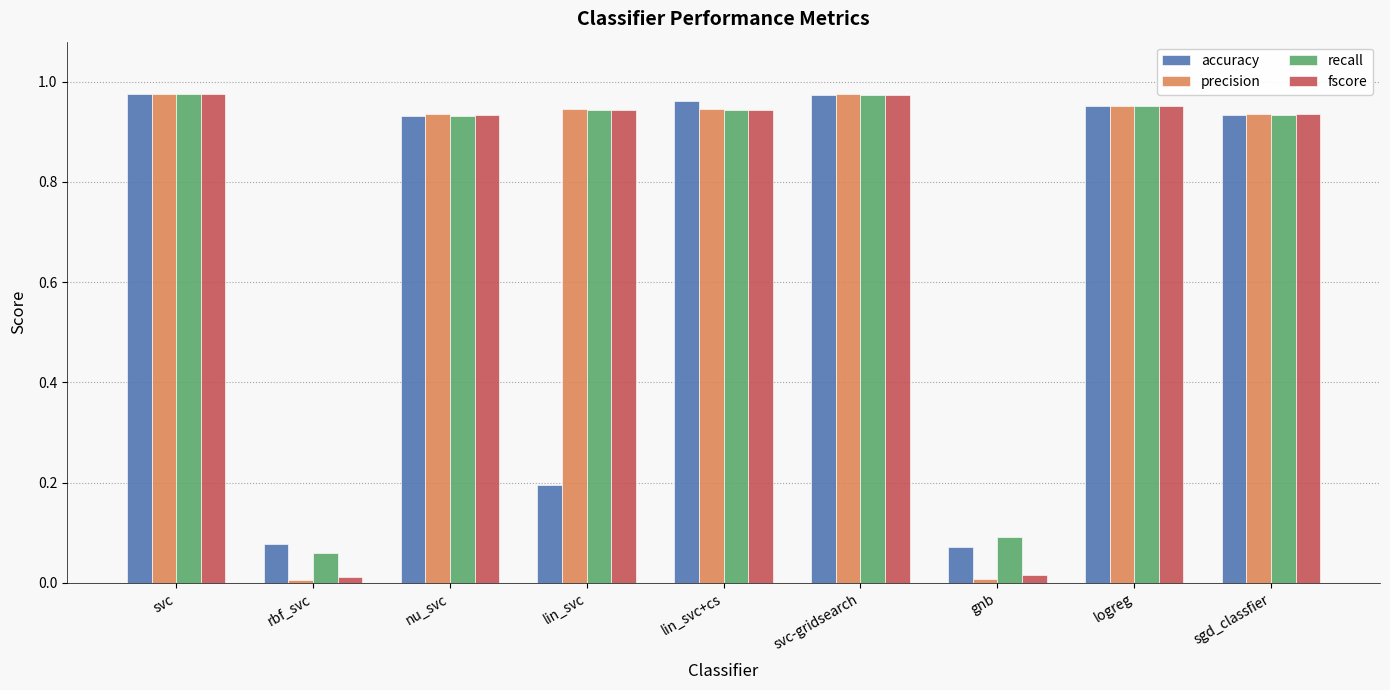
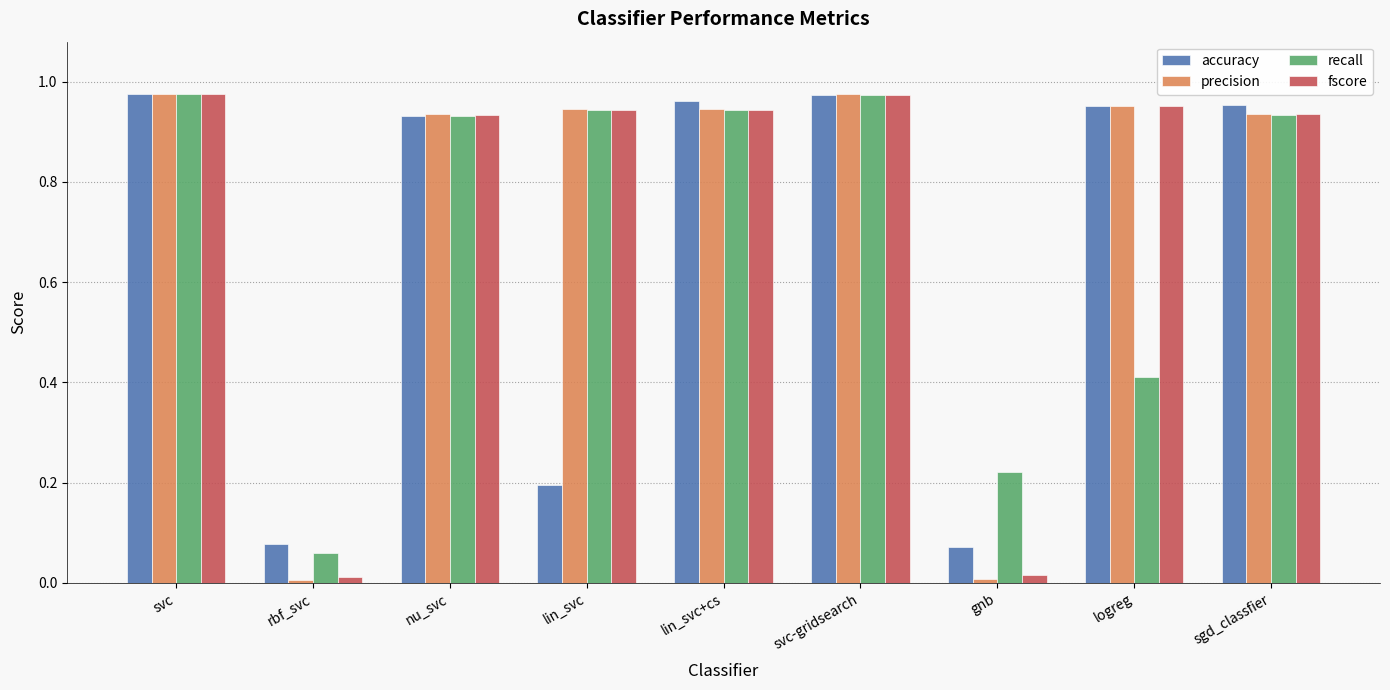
recall, gnb: 0.09 -> 0.22
recall, logreg: 0.95 -> 0.41
accuracy, sgd_classfier: 0.93 -> 0.95
